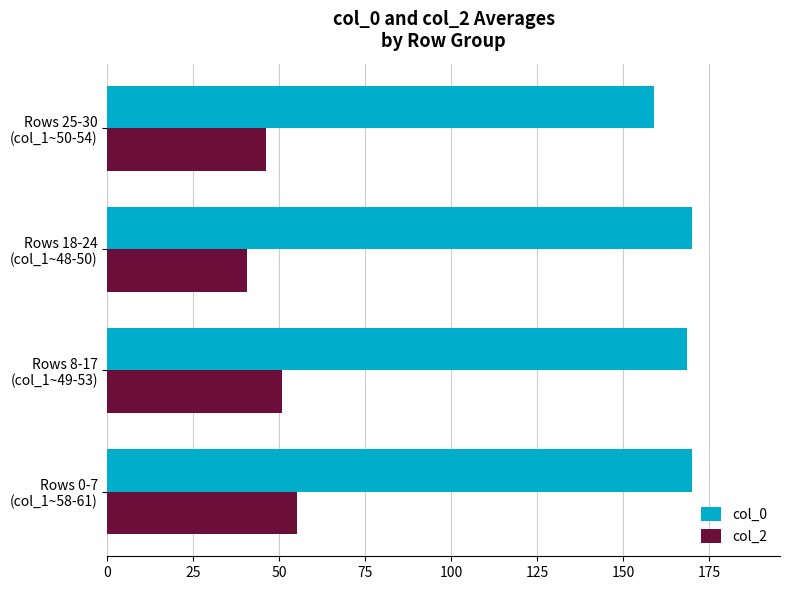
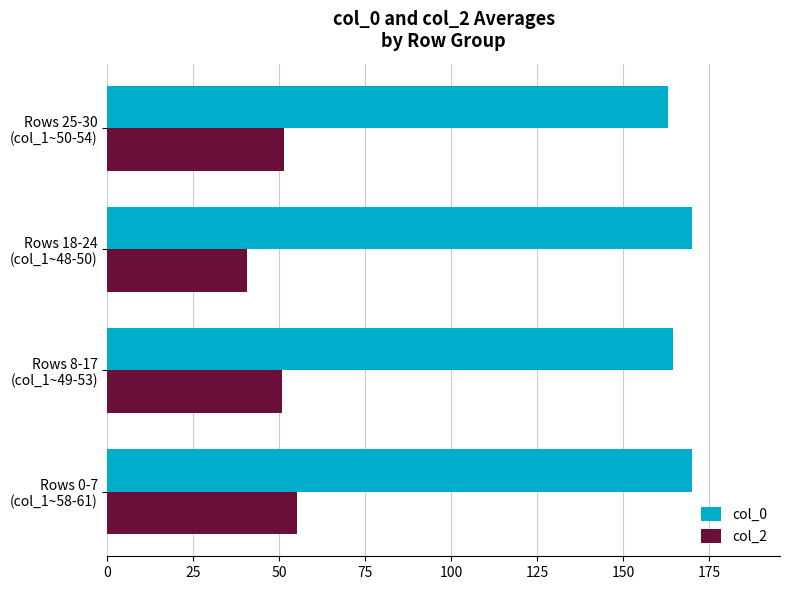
col_0, Rows 25-30 (col_1~50-54): 159 -> 163
col_2, Rows 25-30 (col_1~50-54): 46 -> 51
col_0, Rows 8-17 (col_1~49-53): 168 -> 164
